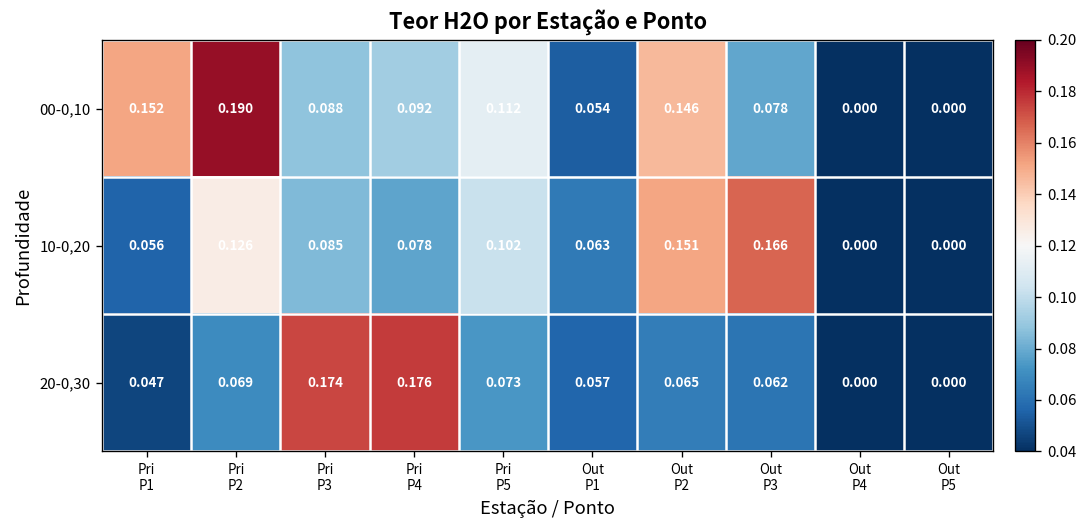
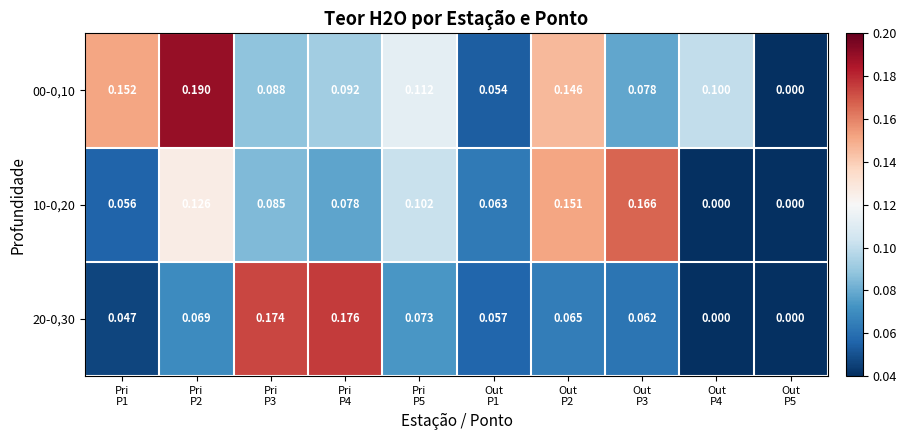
00-0,10, Out P4: 0.000 -> 0.100
